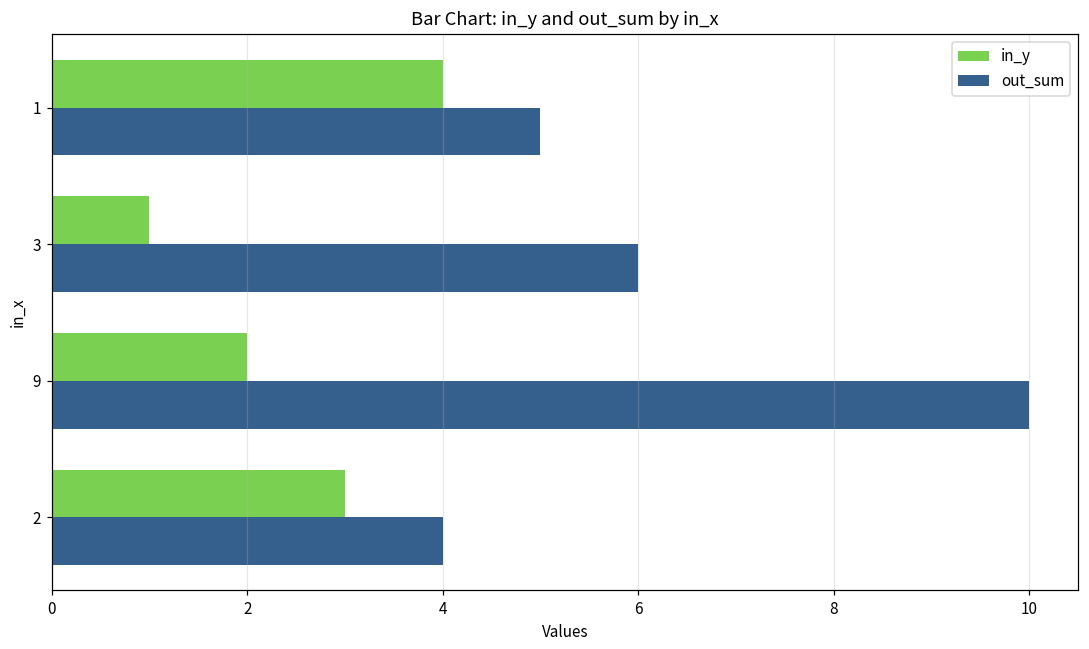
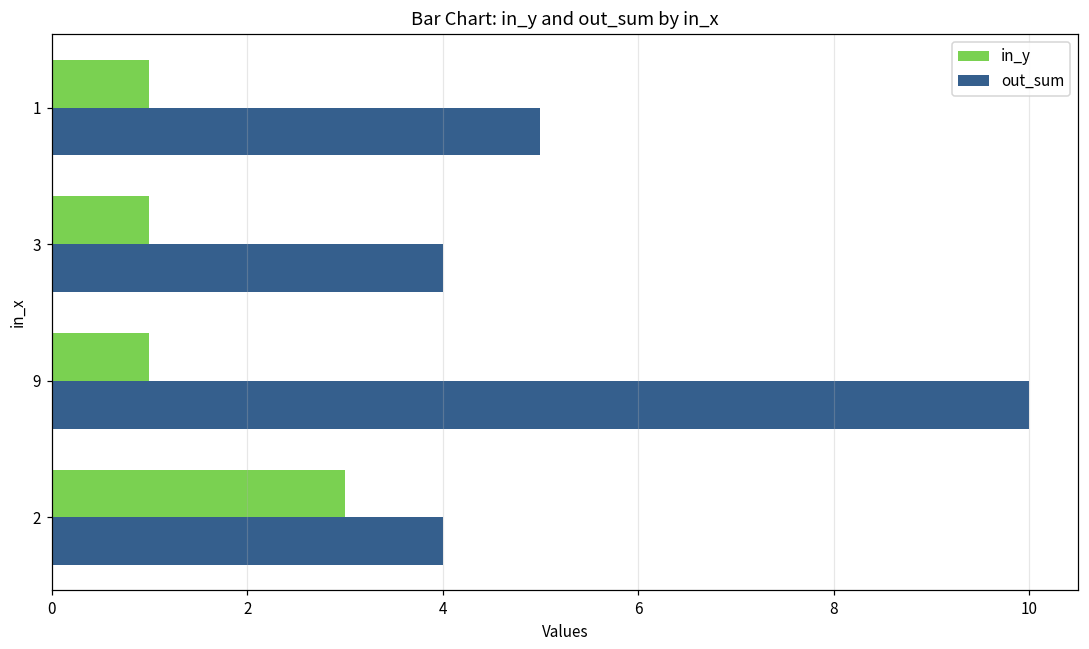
in_y, 1: 4 -> 1
out_sum, 3: 6 -> 4
in_y, 9: 2 -> 1
